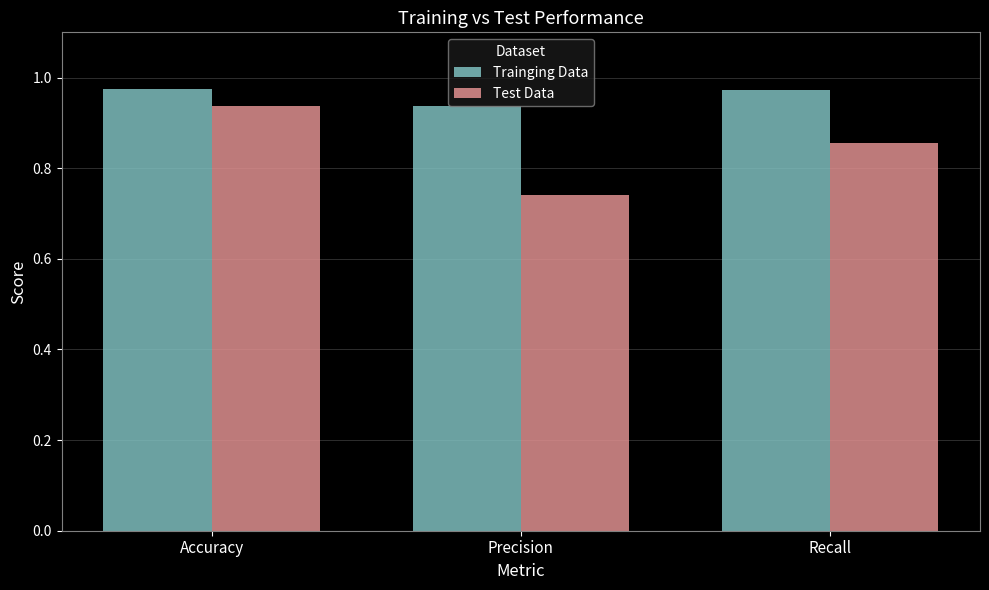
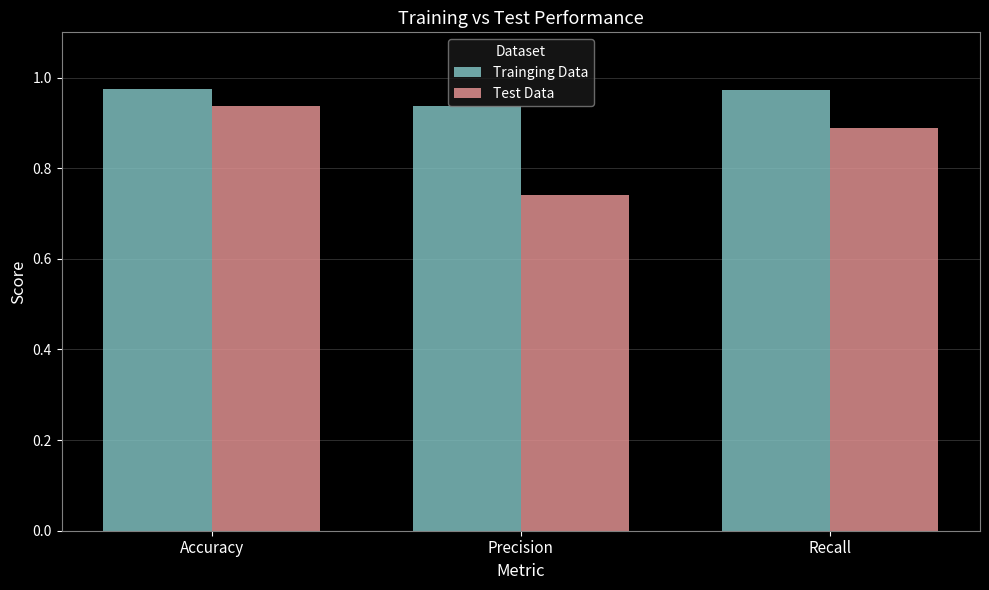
Test Data, Recall: 0.86 -> 0.89
